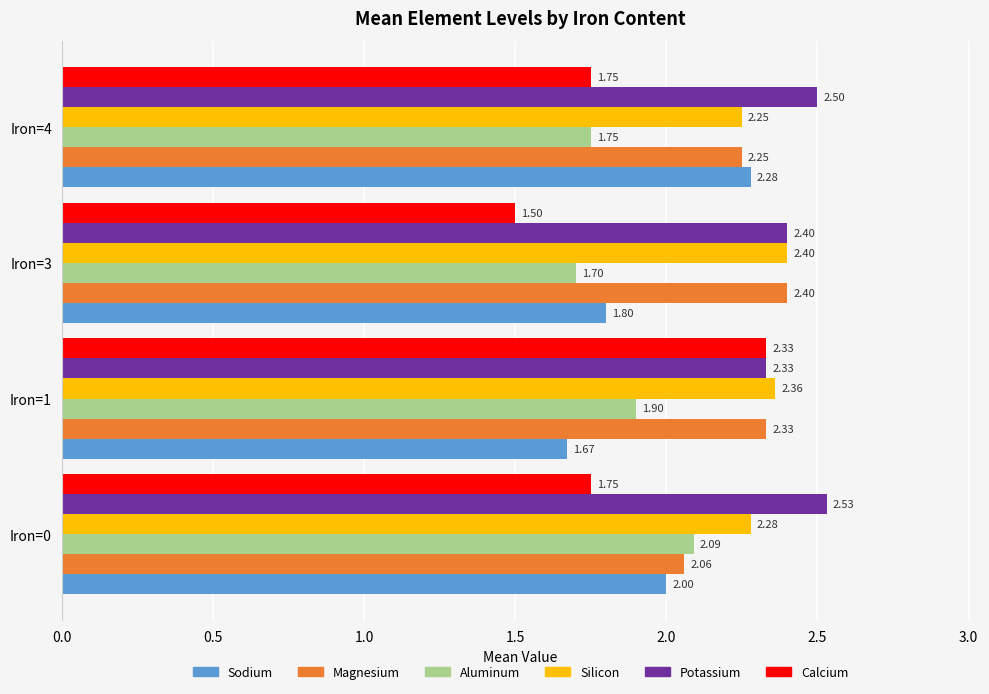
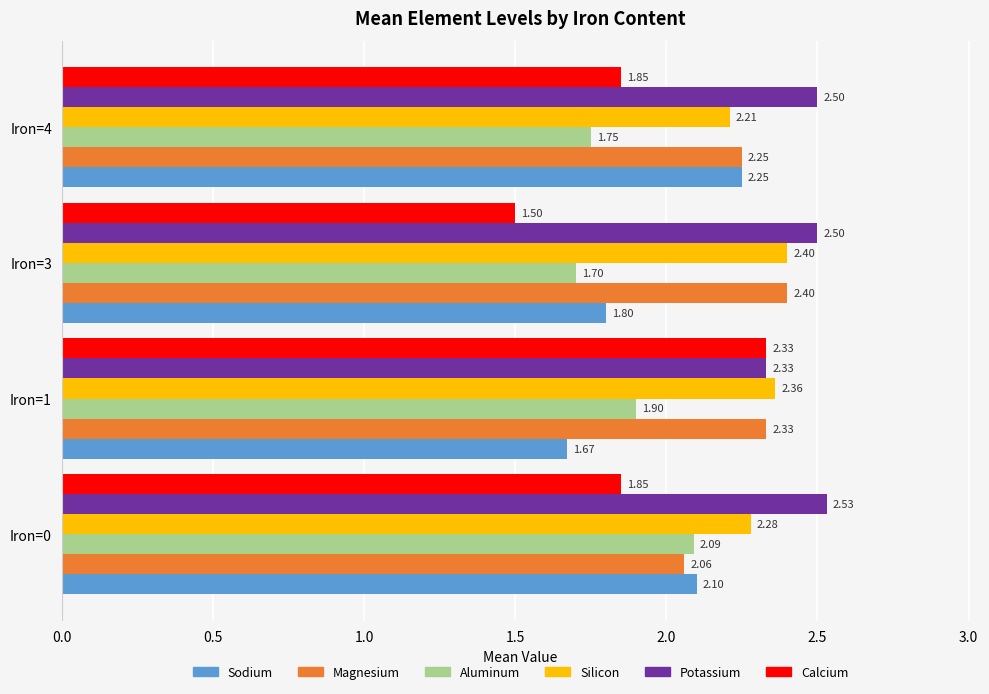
Calcium, Iron=4: 1.75 -> 1.85
Silicon, Iron=4: 2.25 -> 2.21
Sodium, Iron=4: 2.28 -> 2.25
Potassium, Iron=3: 2.40 -> 2.50
Calcium, Iron=0: 1.75 -> 1.85
Sodium, Iron=0: 2.00 -> 2.10
